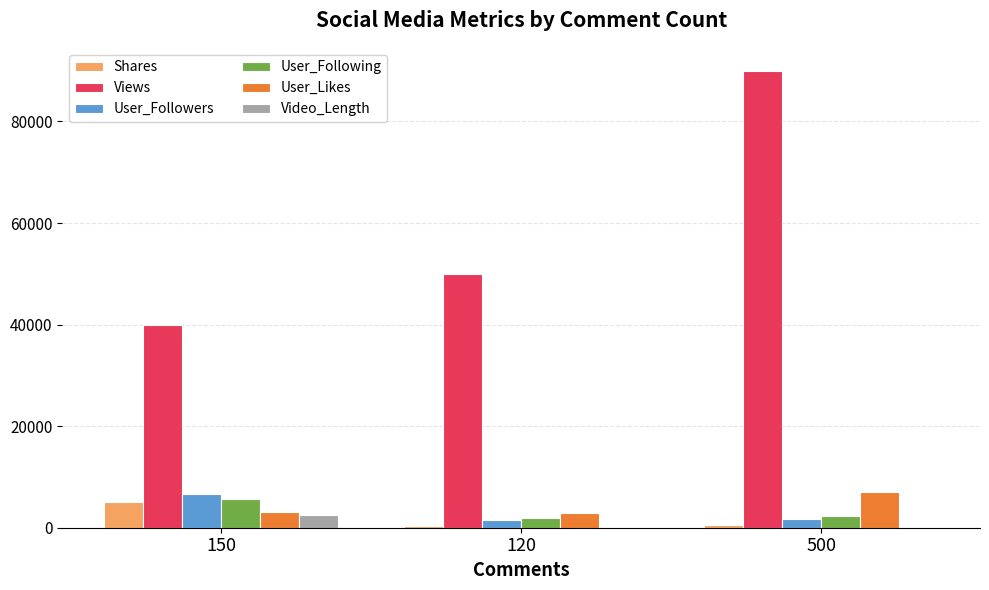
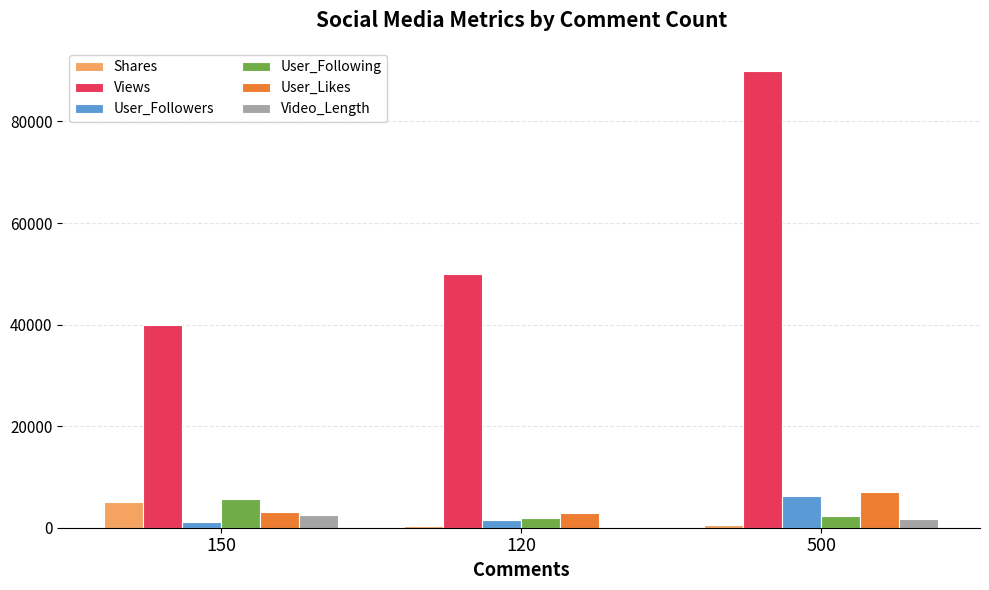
User_Followers, 150: 7000 -> 1000
User_Followers, 500: 2000 -> 6000
Video_Length, 500: 0 -> 2000
